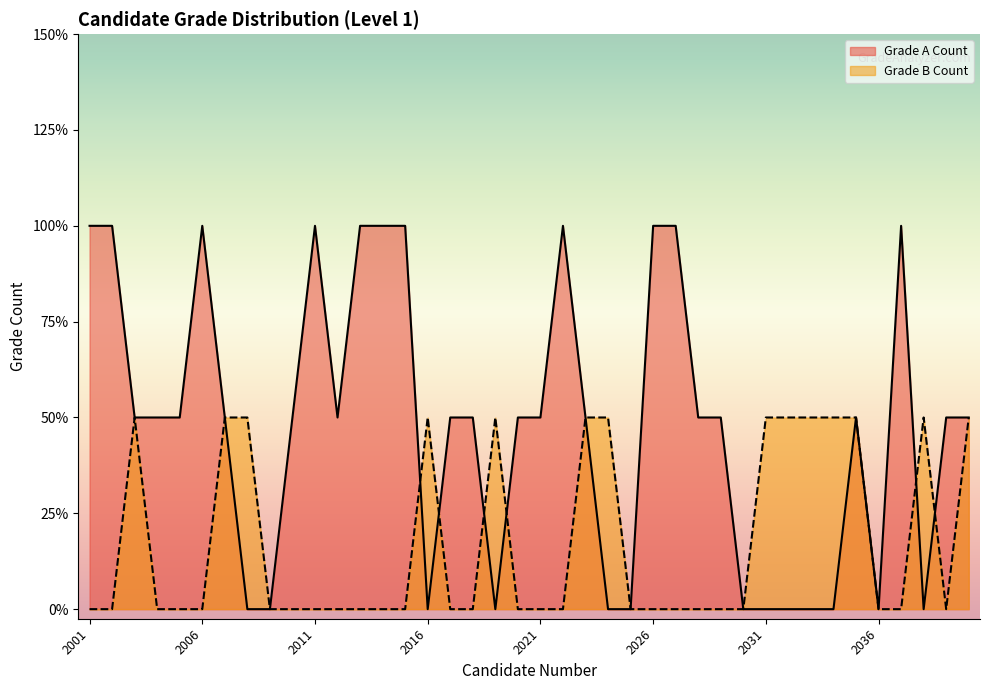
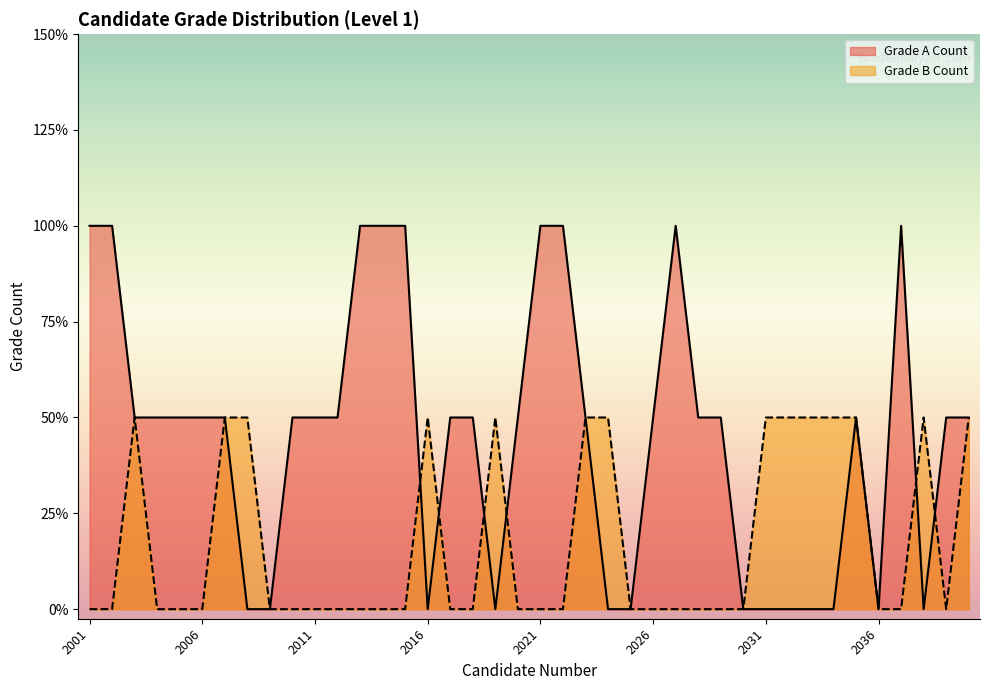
Grade A Count, 2006: 100% -> 50%
Grade A Count, 2011: 100% -> 50%
Grade A Count, 2021: 50% -> 100%
Grade A Count, 2026: 100% -> 50%
